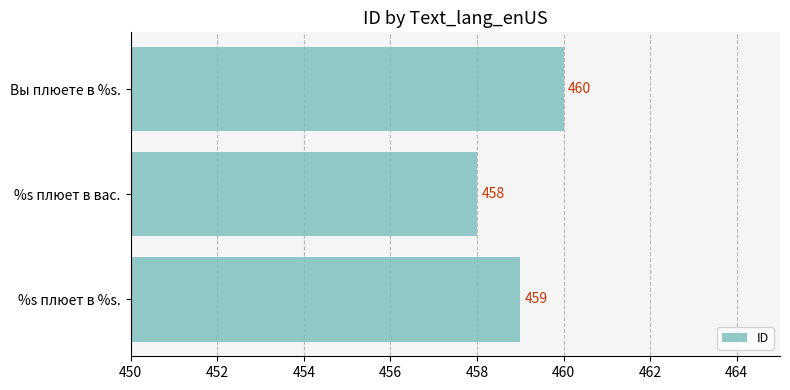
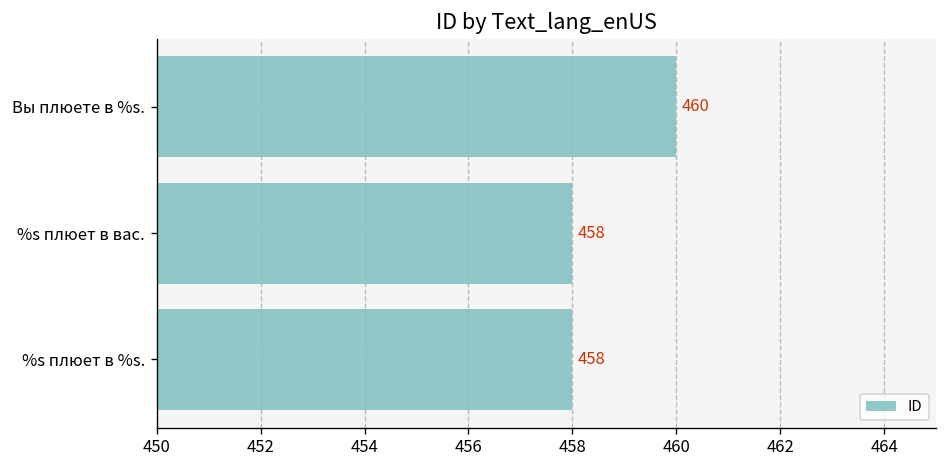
%s плюет в %s.: 459 -> 458
